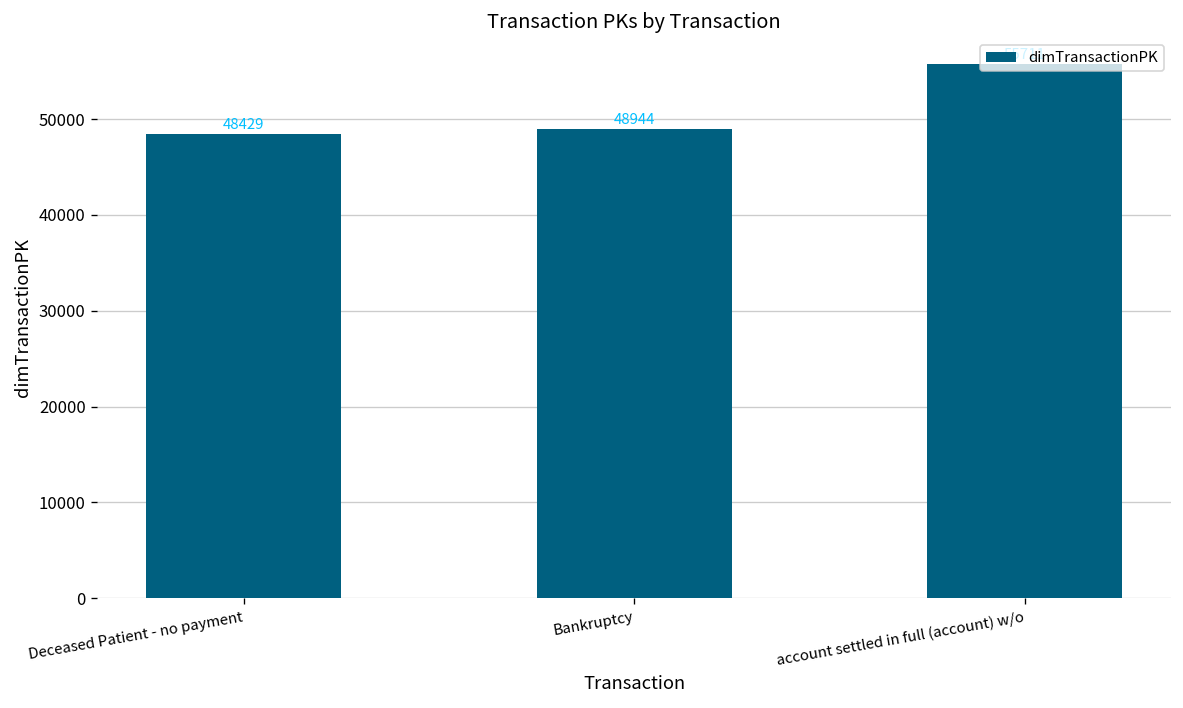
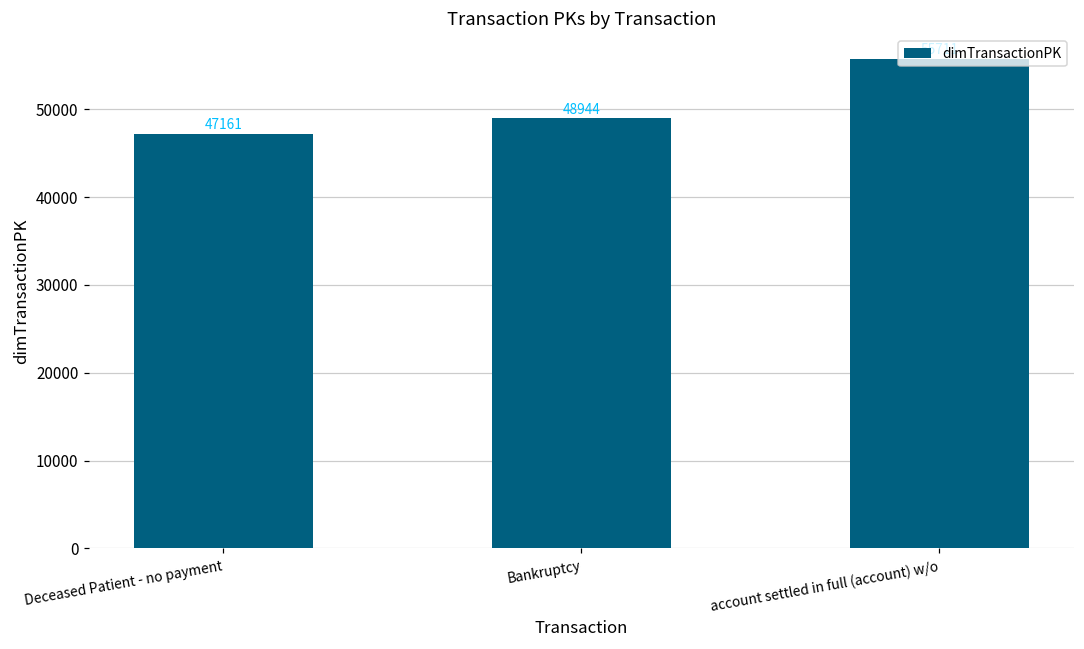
Deceased Patient - no payment: 48429 -> 47161
